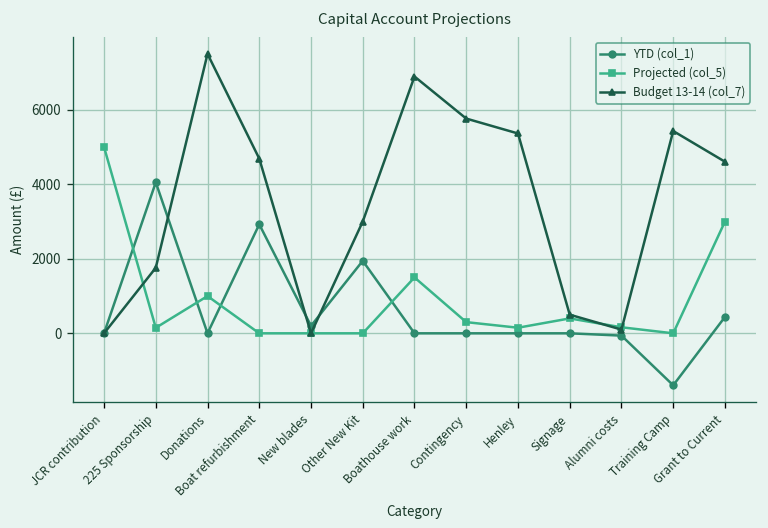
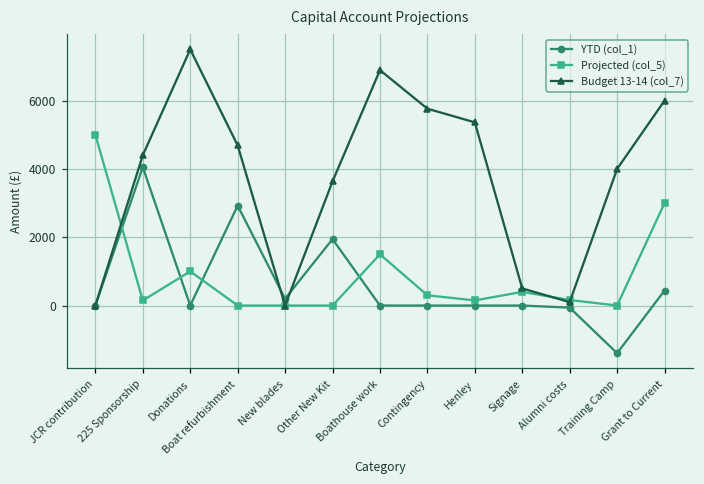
Budget 13-14 (col_7), 225 Sponsorship: 1800 -> 4400
Budget 13-14 (col_7), Other New Kit: 3000 -> 3600
Budget 13-14 (col_7), Training Camp: 5400 -> 4000
Budget 13-14 (col_7), Grant to Current: 4600 -> 6000
